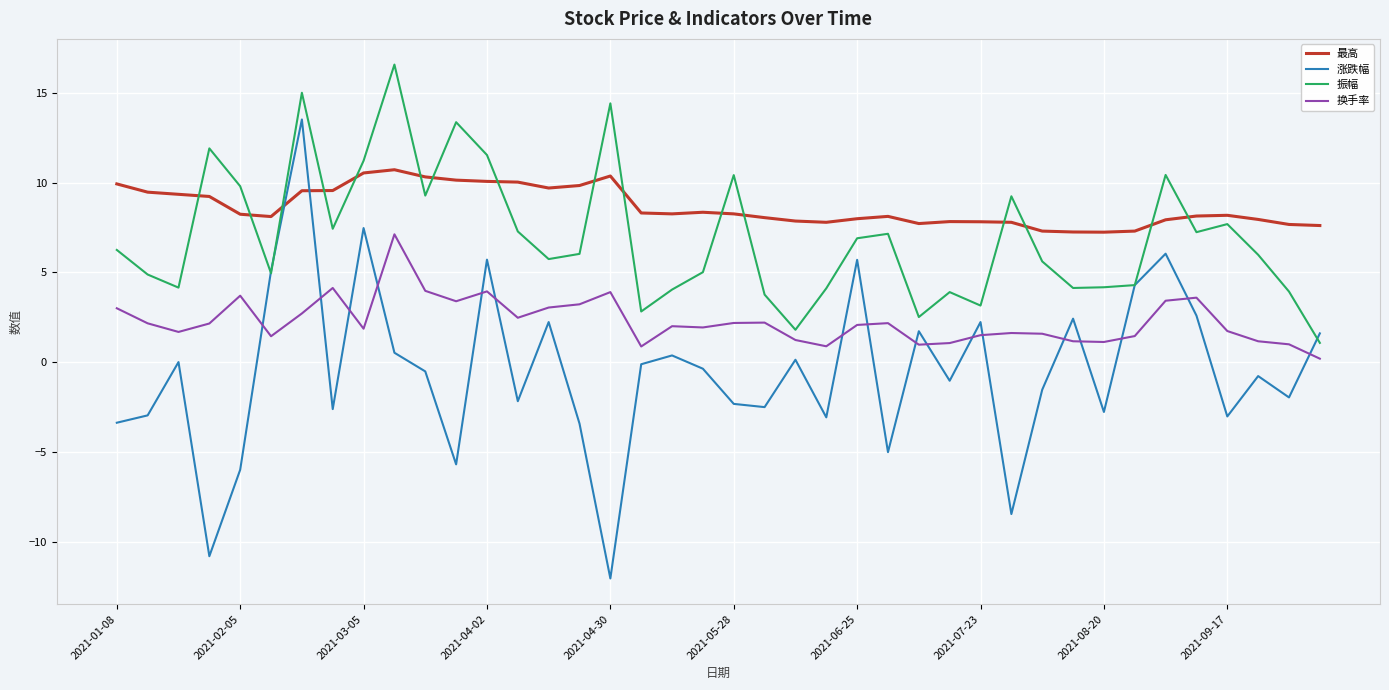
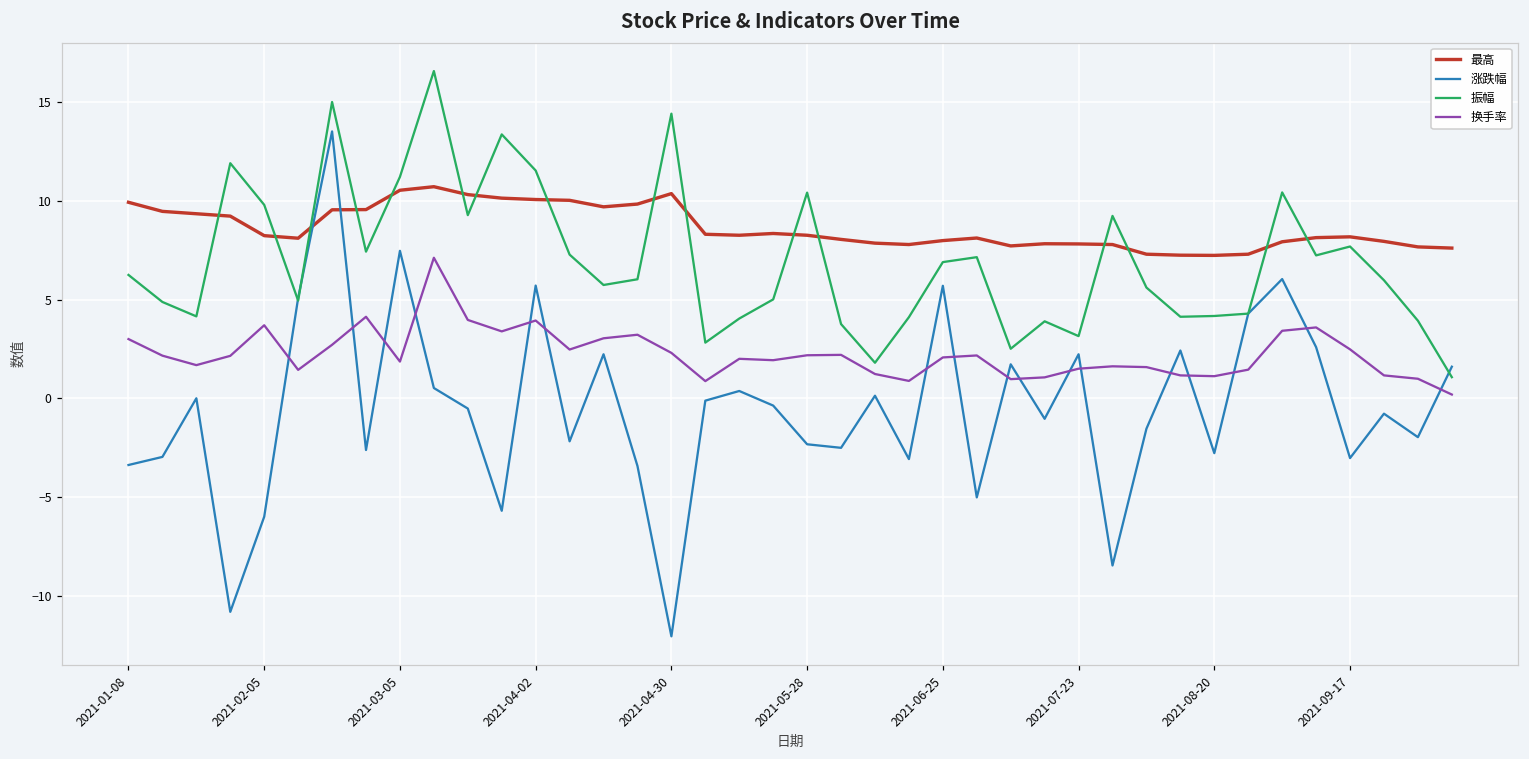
换手率, 2021-04-30: 3.9 -> 2.3
换手率, 2021-09-17: 1.7 -> 2.5
